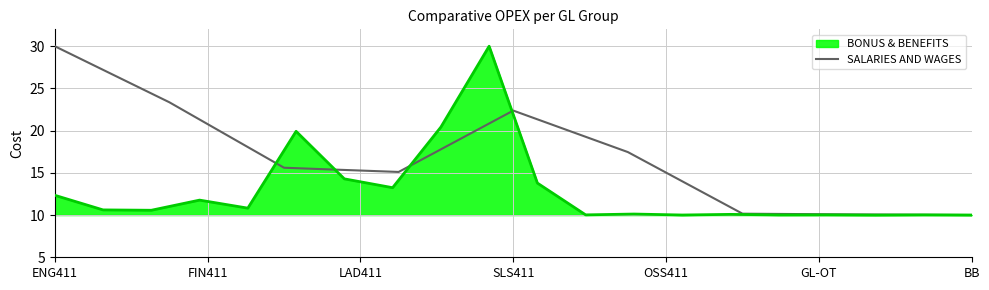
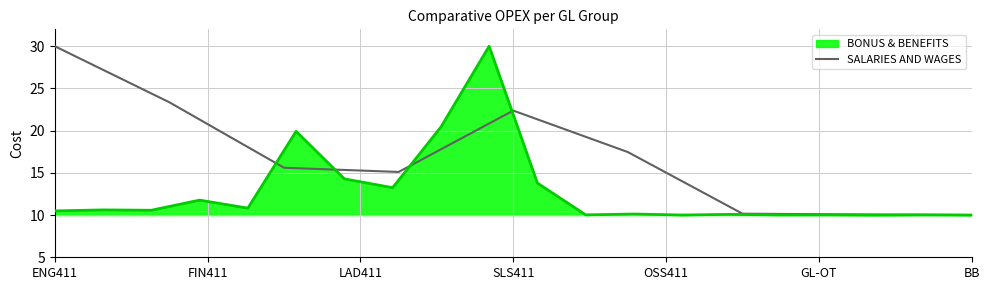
BONUS & BENEFITS, ENG411: 12 -> 10
